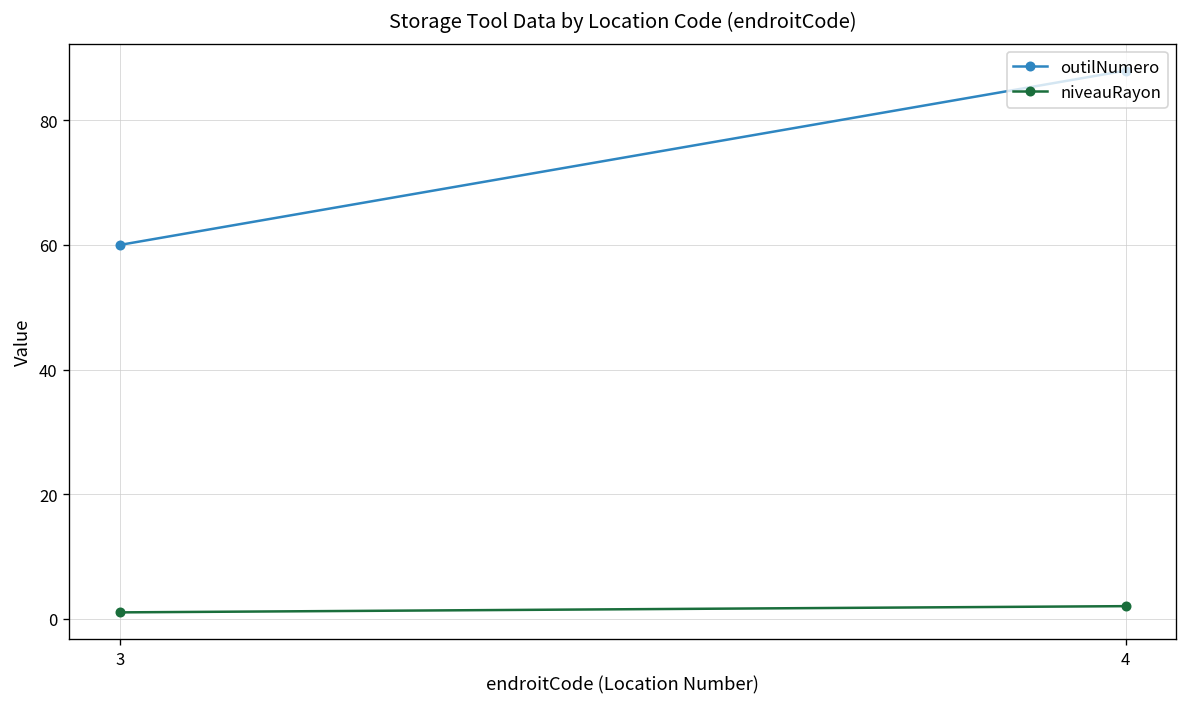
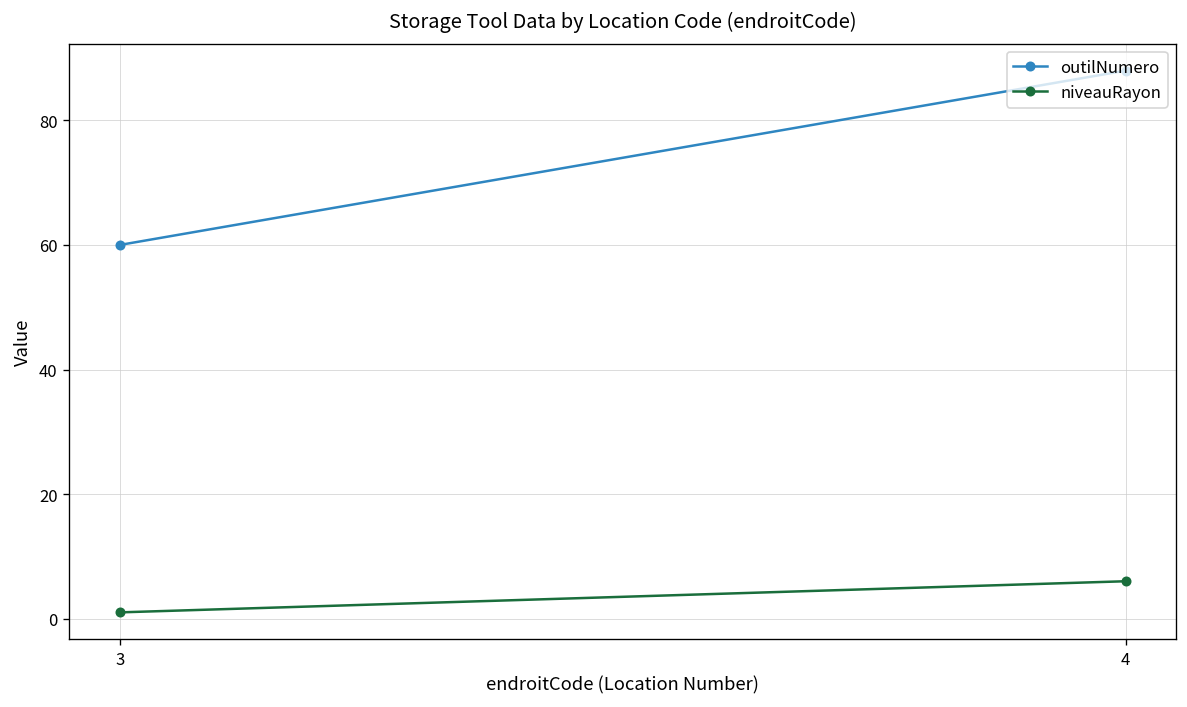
niveauRayon, 4: 2 -> 6
